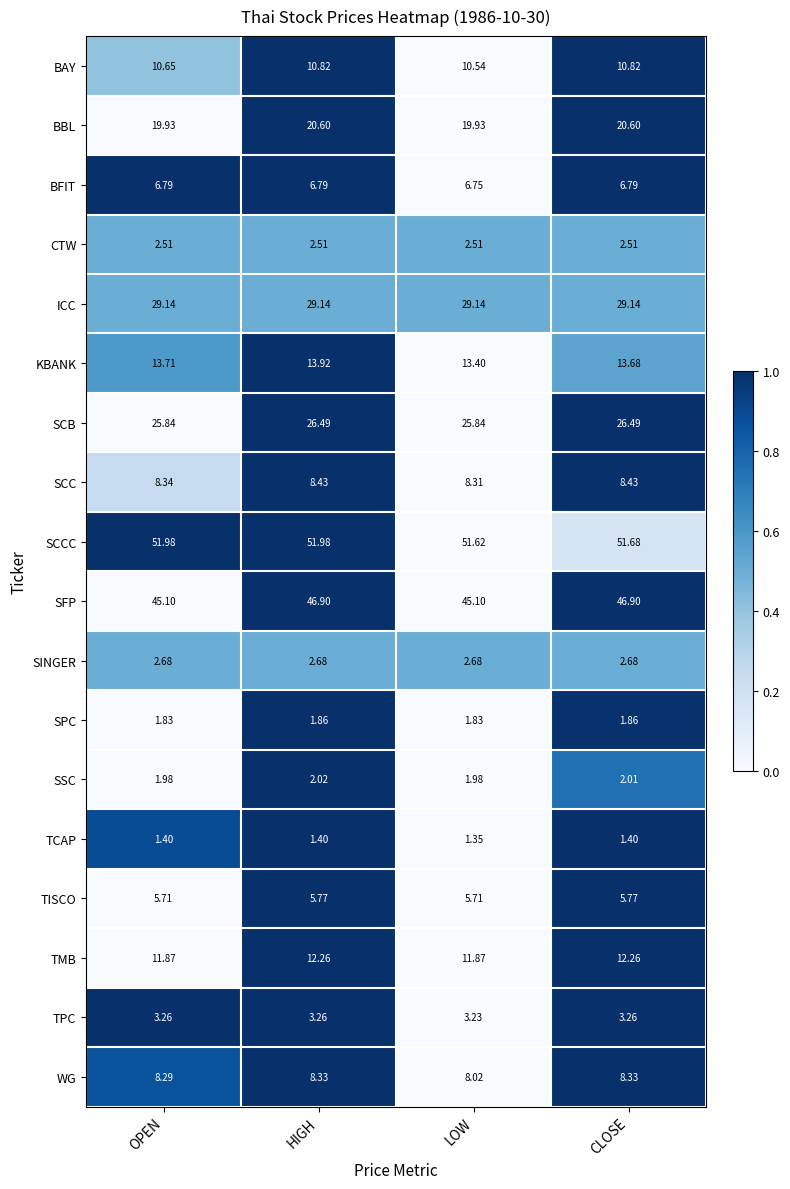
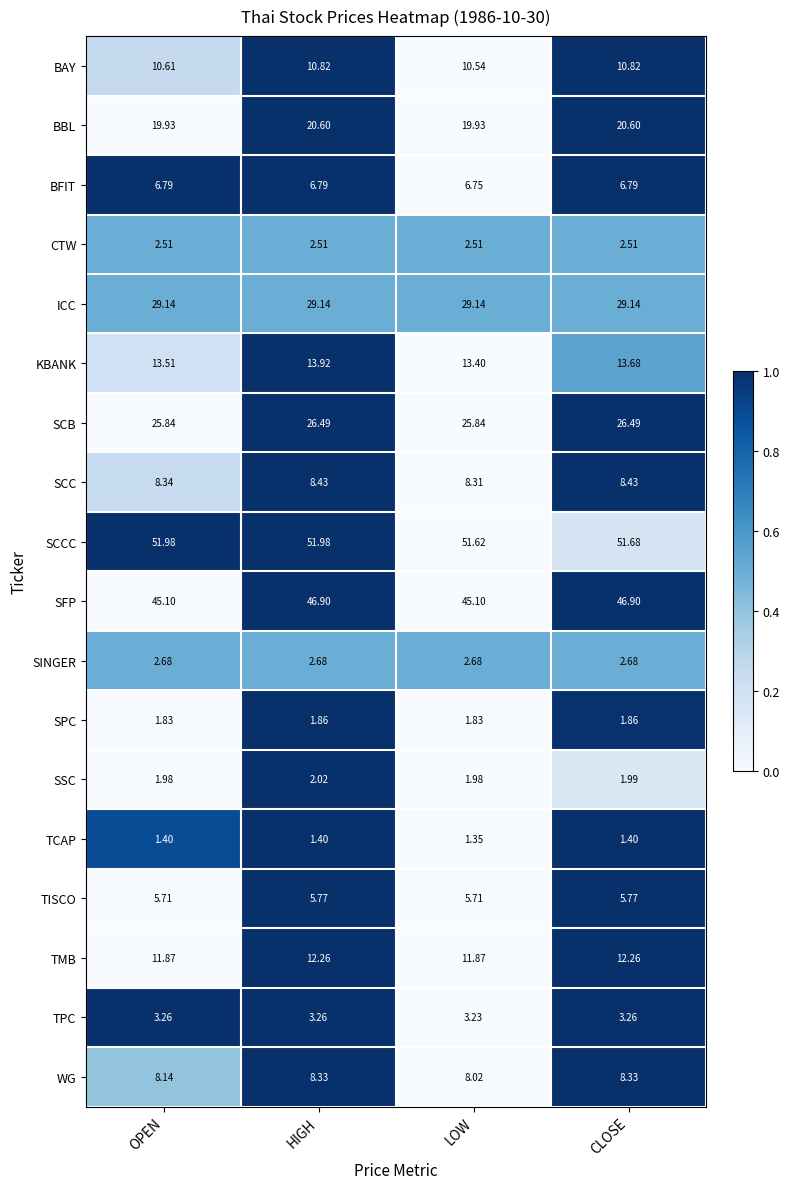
BAY, OPEN: 10.65 -> 10.61
KBANK, OPEN: 13.71 -> 13.51
SSC, CLOSE: 2.01 -> 1.99
WG, OPEN: 8.29 -> 8.14
